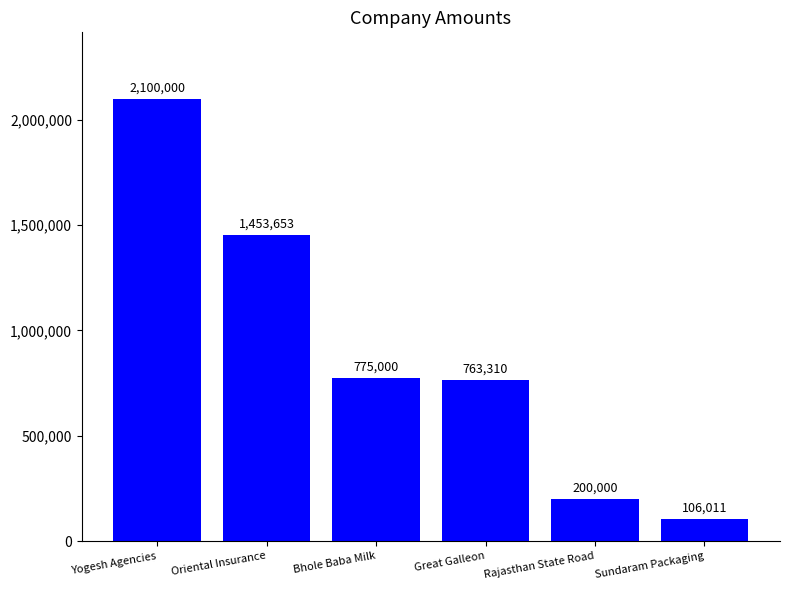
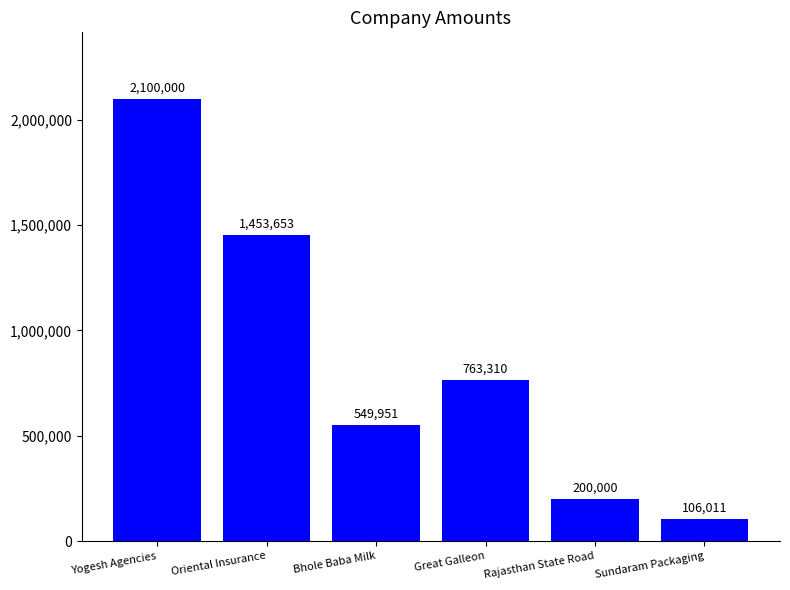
Bhole Baba Milk: 775,000 -> 549,951
